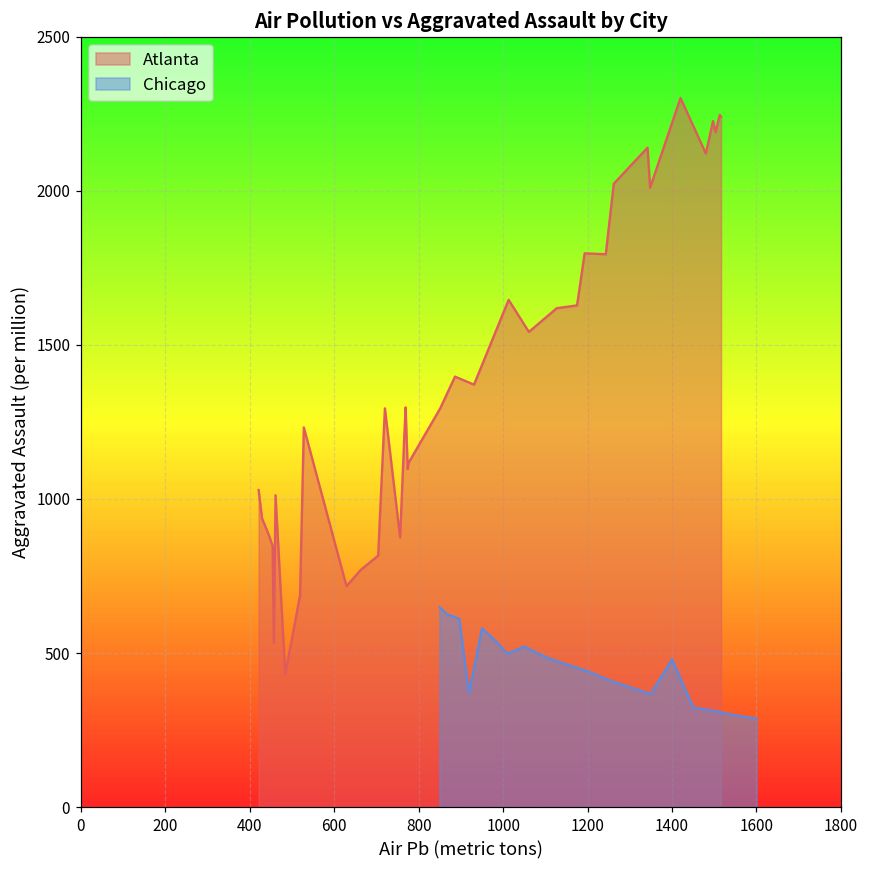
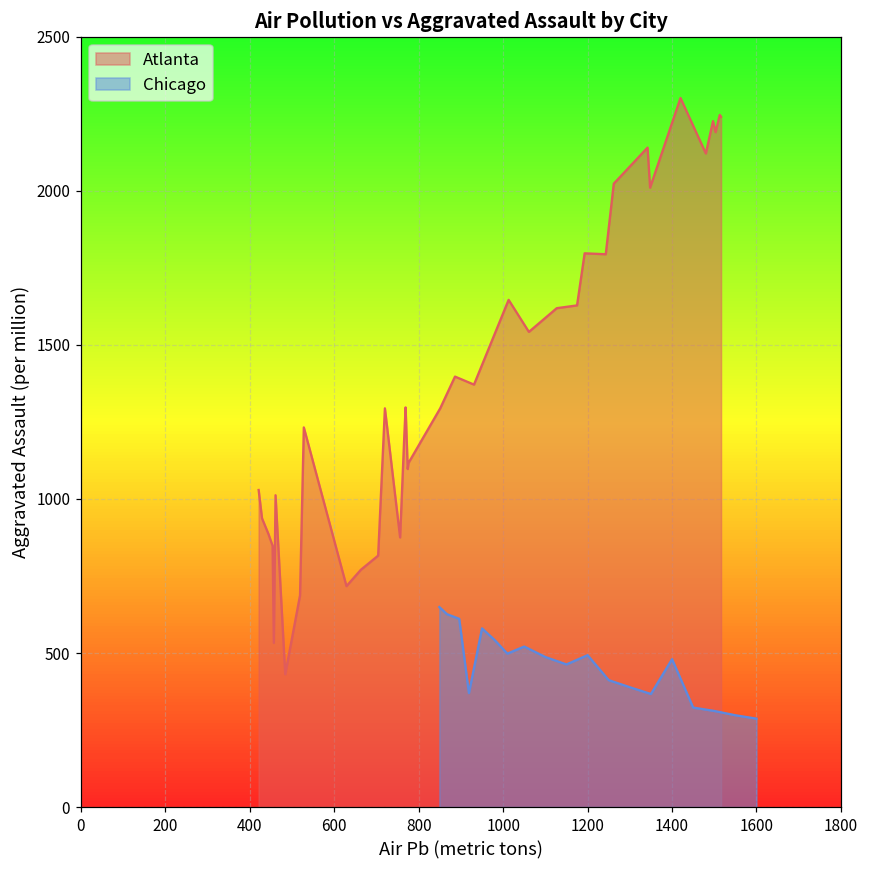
Chicago, 1200: 440 -> 490
